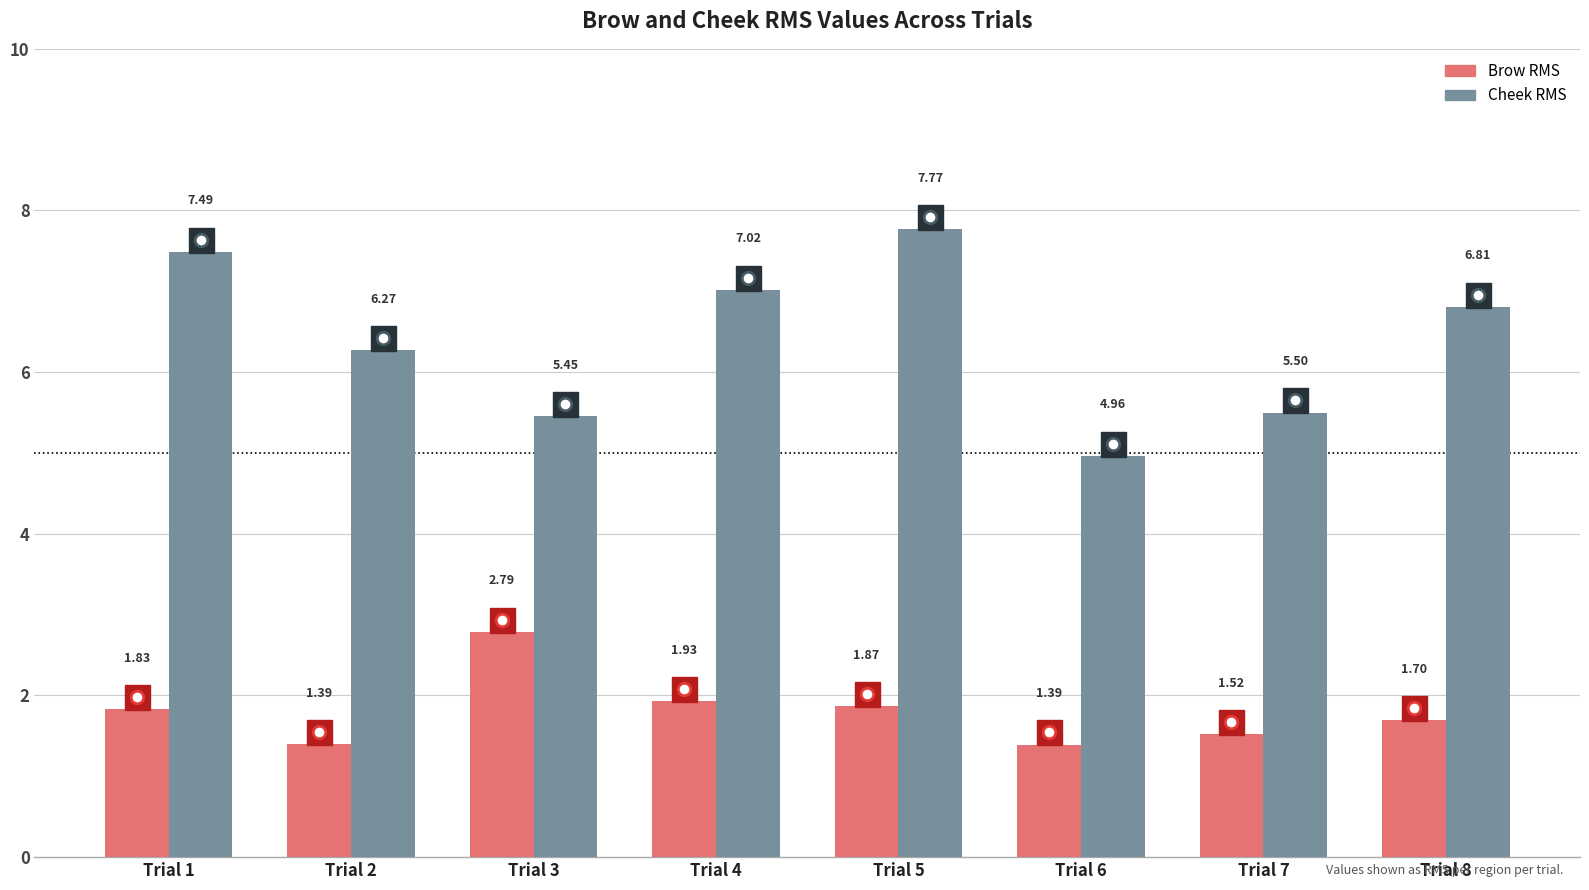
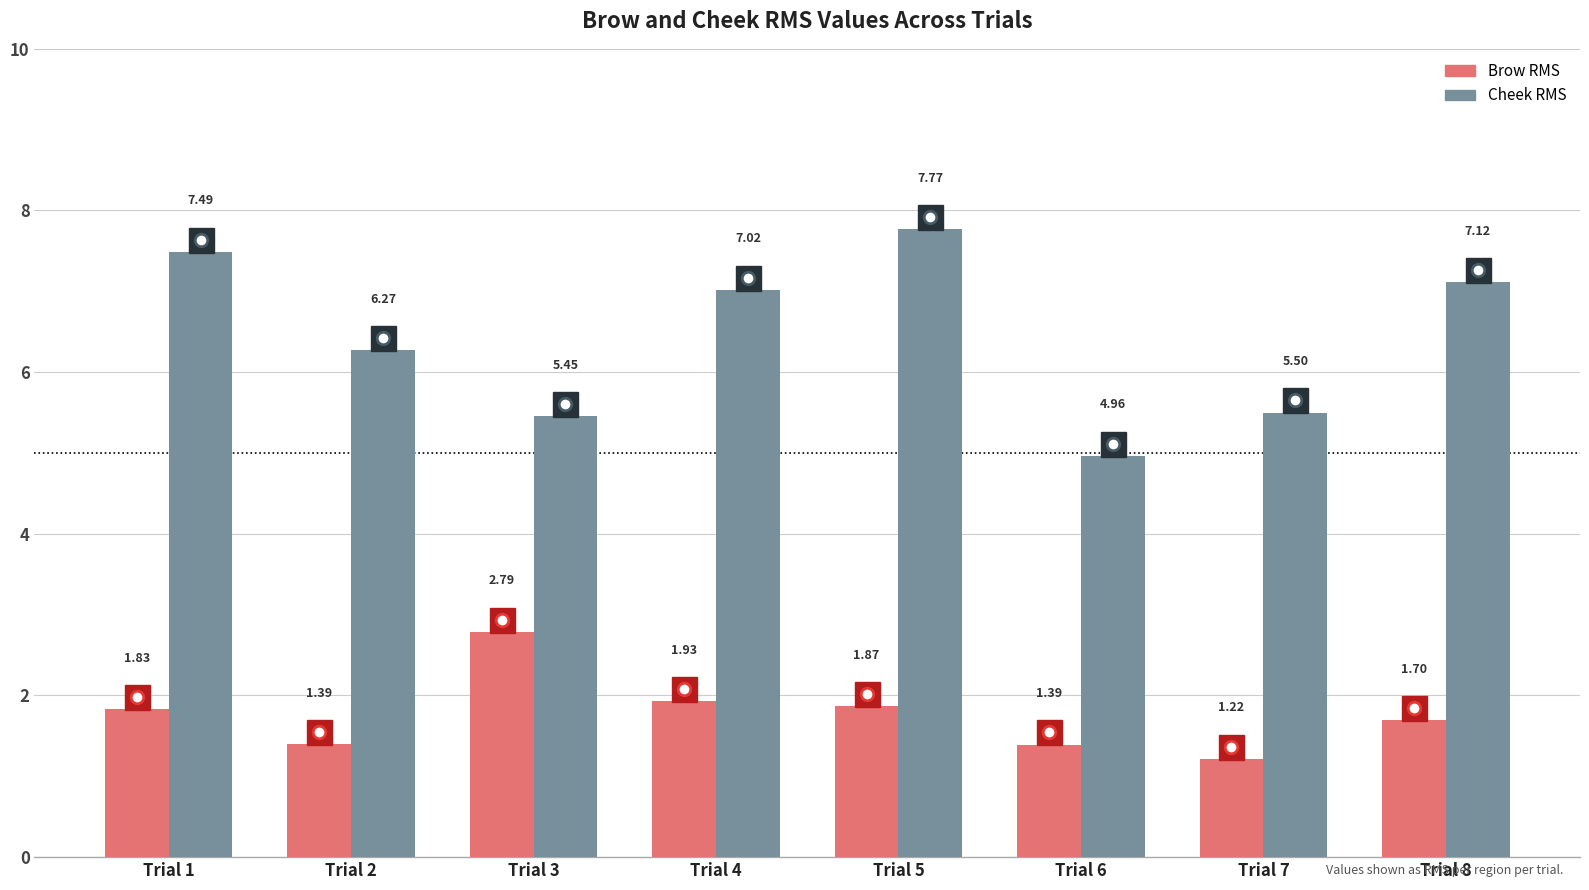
Brow RMS, Trial 7: 1.52 -> 1.22
Cheek RMS, Trial 8: 6.81 -> 7.12
